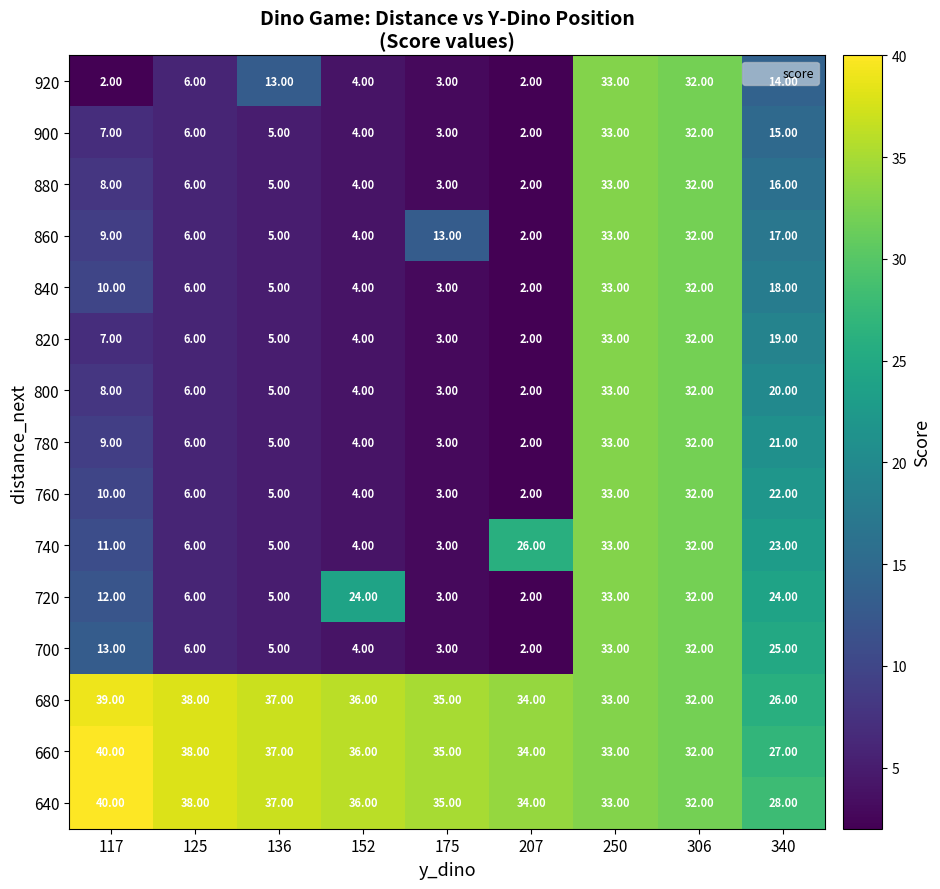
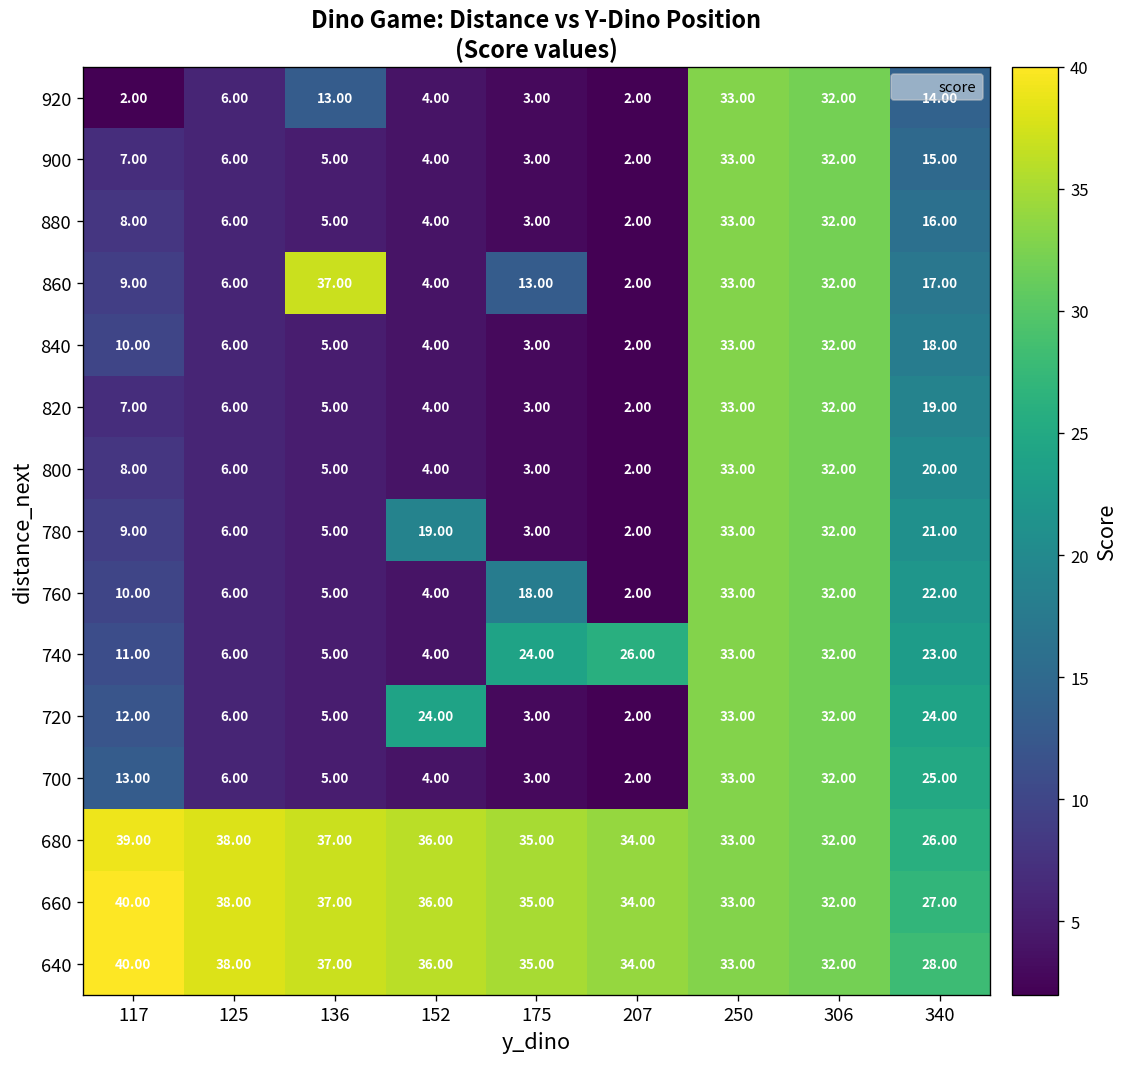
860, 136: 5.00 -> 37.00
780, 152: 4.00 -> 19.00
760, 175: 3.00 -> 18.00
740, 175: 3.00 -> 24.00
